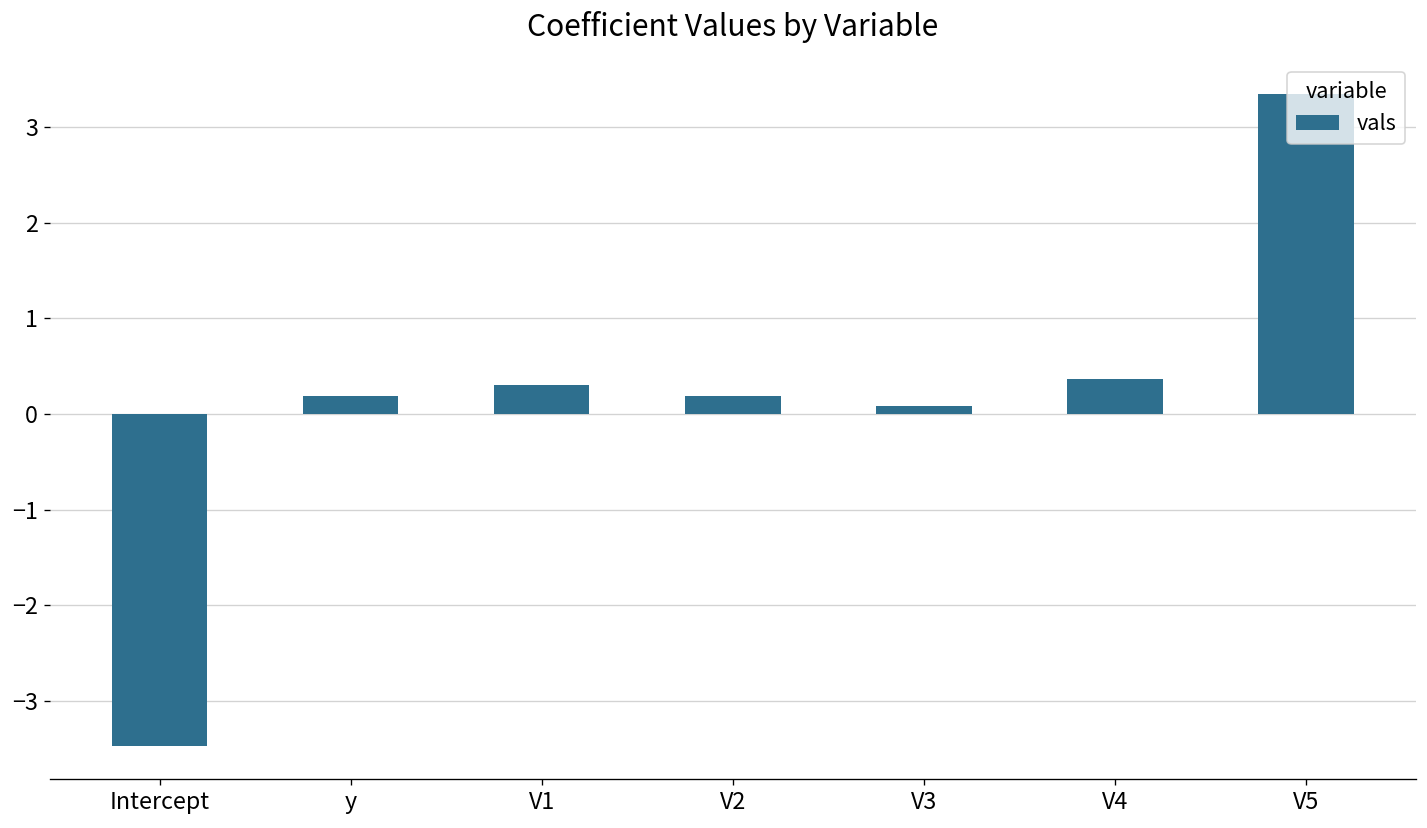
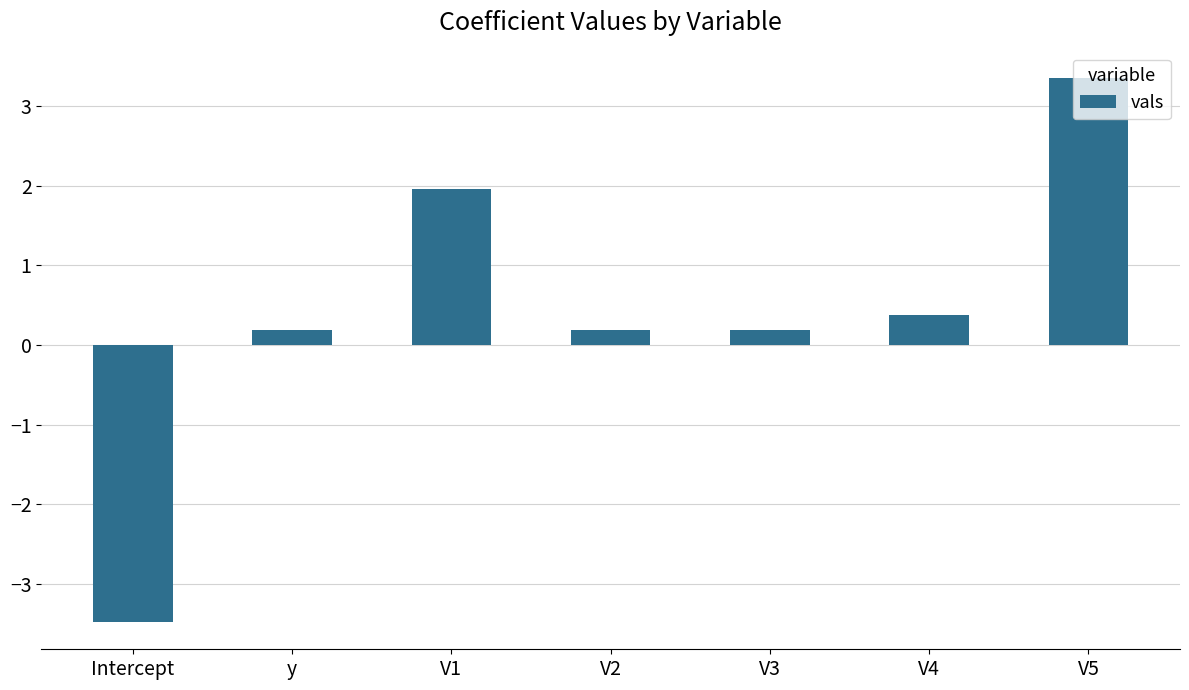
V1: 0.3 -> 2.0
V3: 0.1 -> 0.2
